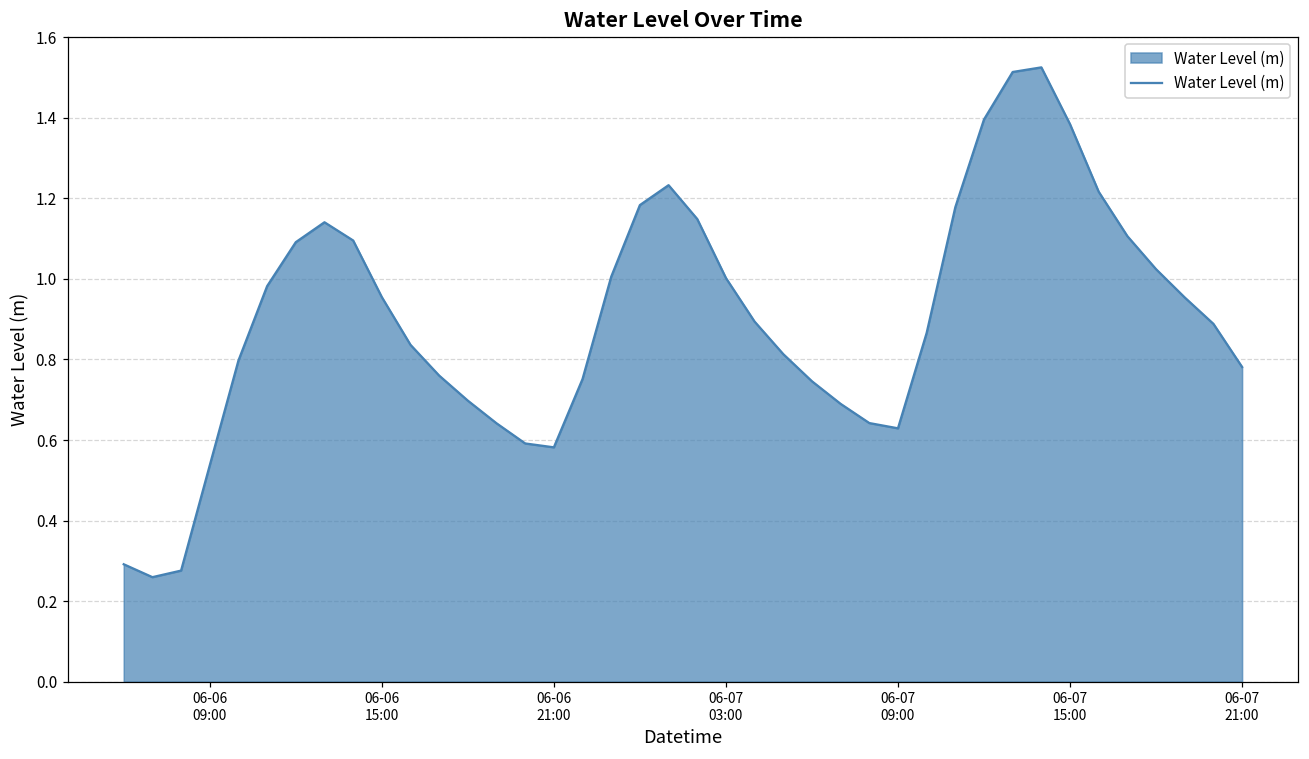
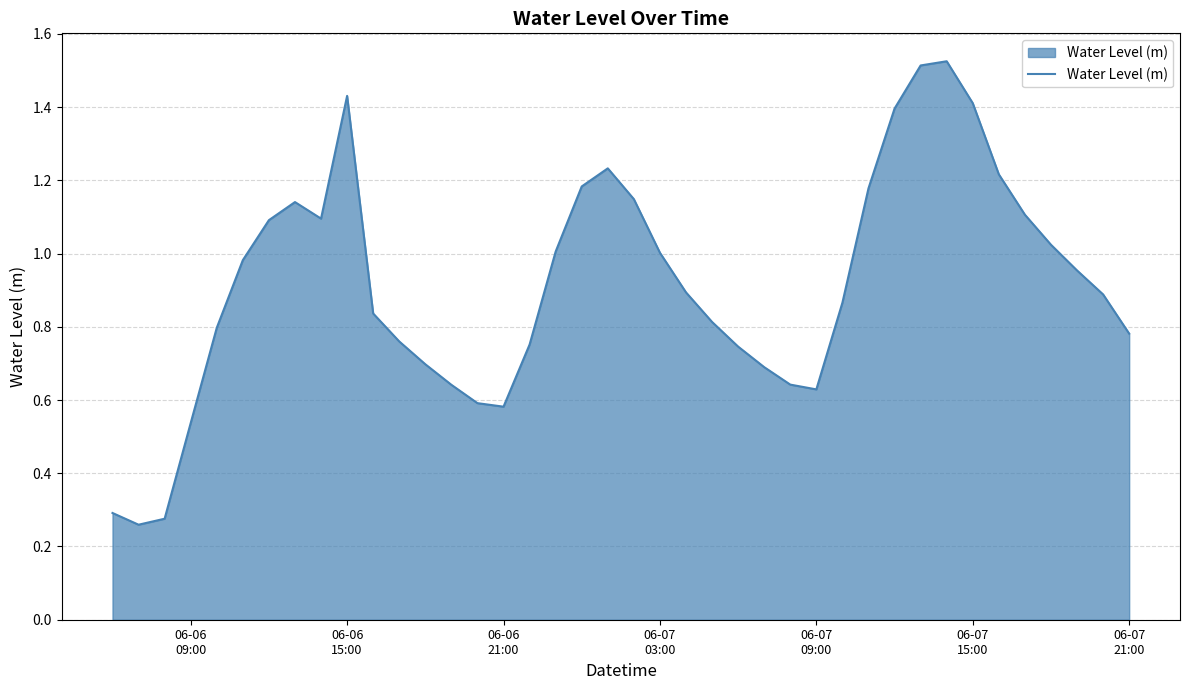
06-06 15:00: 0.95 -> 1.43
06-07 15:00: 1.38 -> 1.41
